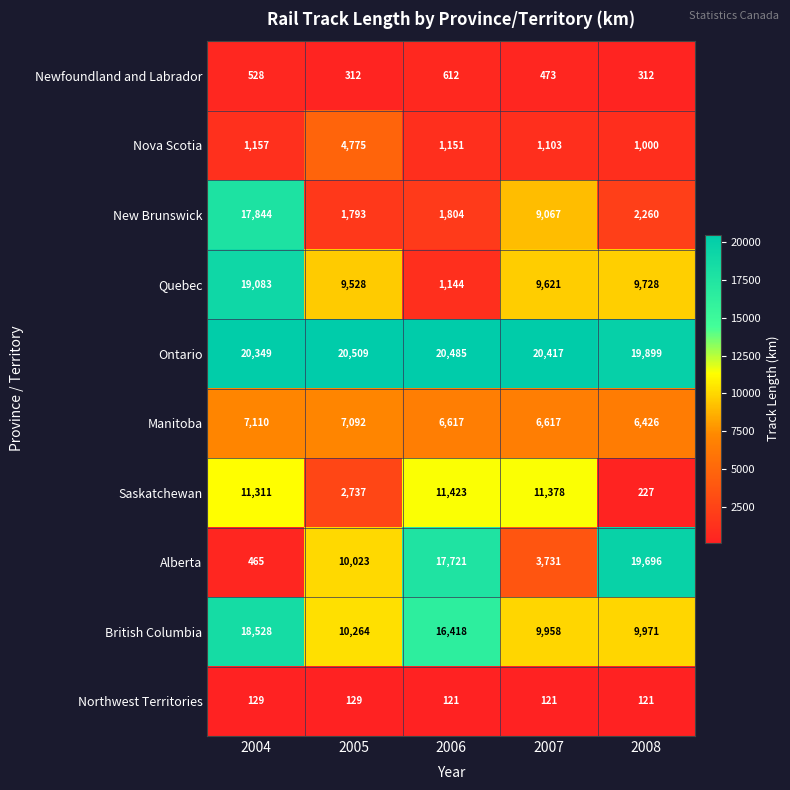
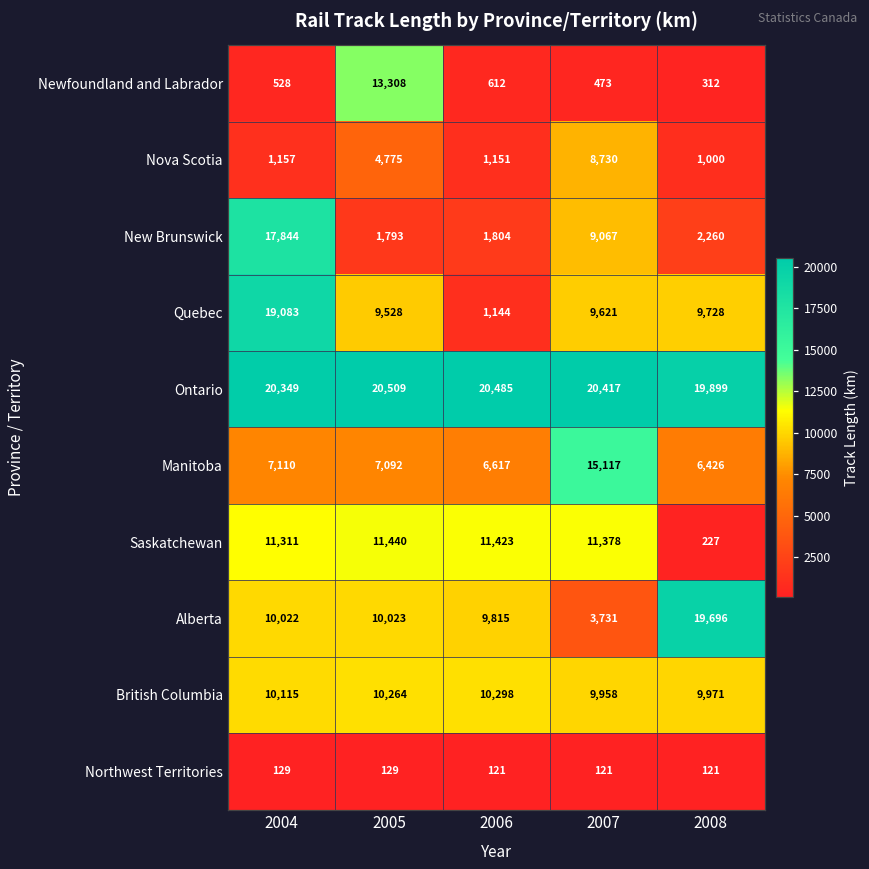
Newfoundland and Labrador, 2005: 312 -> 13,308
Nova Scotia, 2007: 1,103 -> 8,730
Manitoba, 2007: 6,617 -> 15,117
Saskatchewan, 2005: 2,737 -> 11,440
Alberta, 2004: 465 -> 10,022
Alberta, 2006: 17,721 -> 9,815
British Columbia, 2004: 18,528 -> 10,115
British Columbia, 2006: 16,418 -> 10,298
